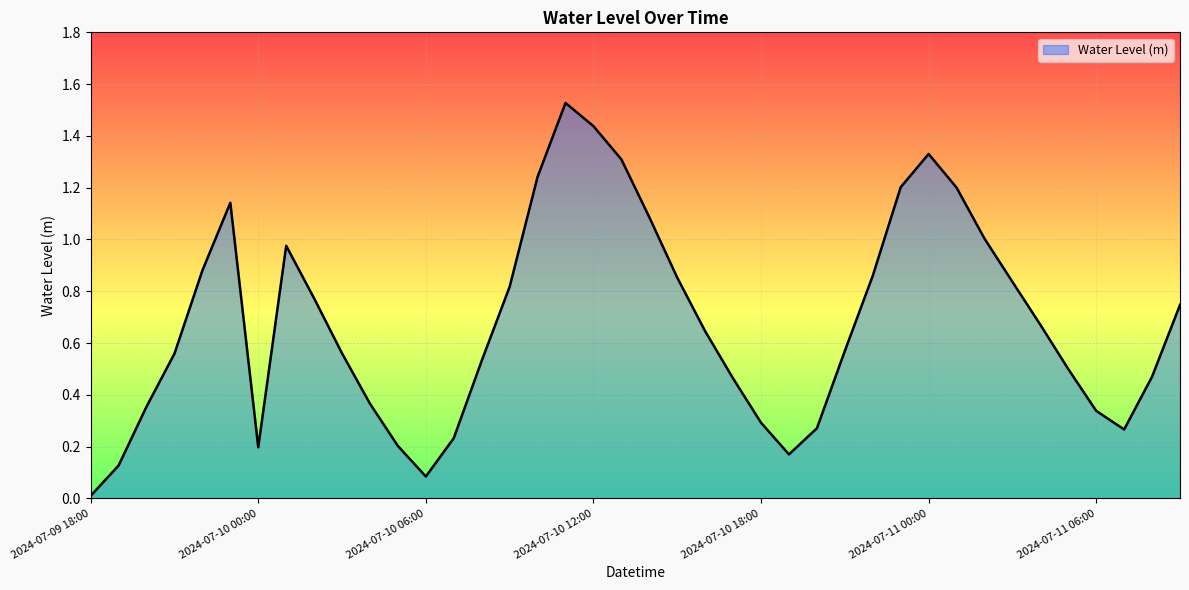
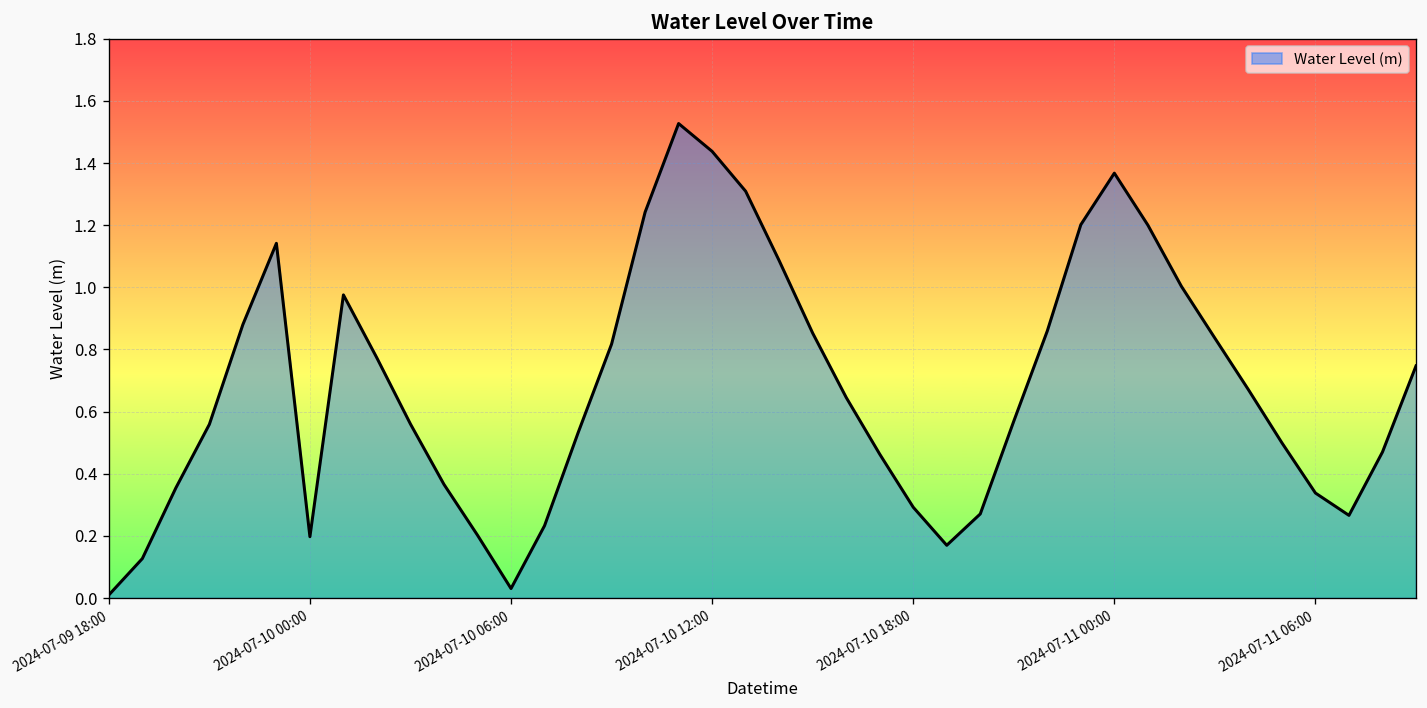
2024-07-10 06:00: 0.08 -> 0.03
2024-07-11 00:00: 1.33 -> 1.37
